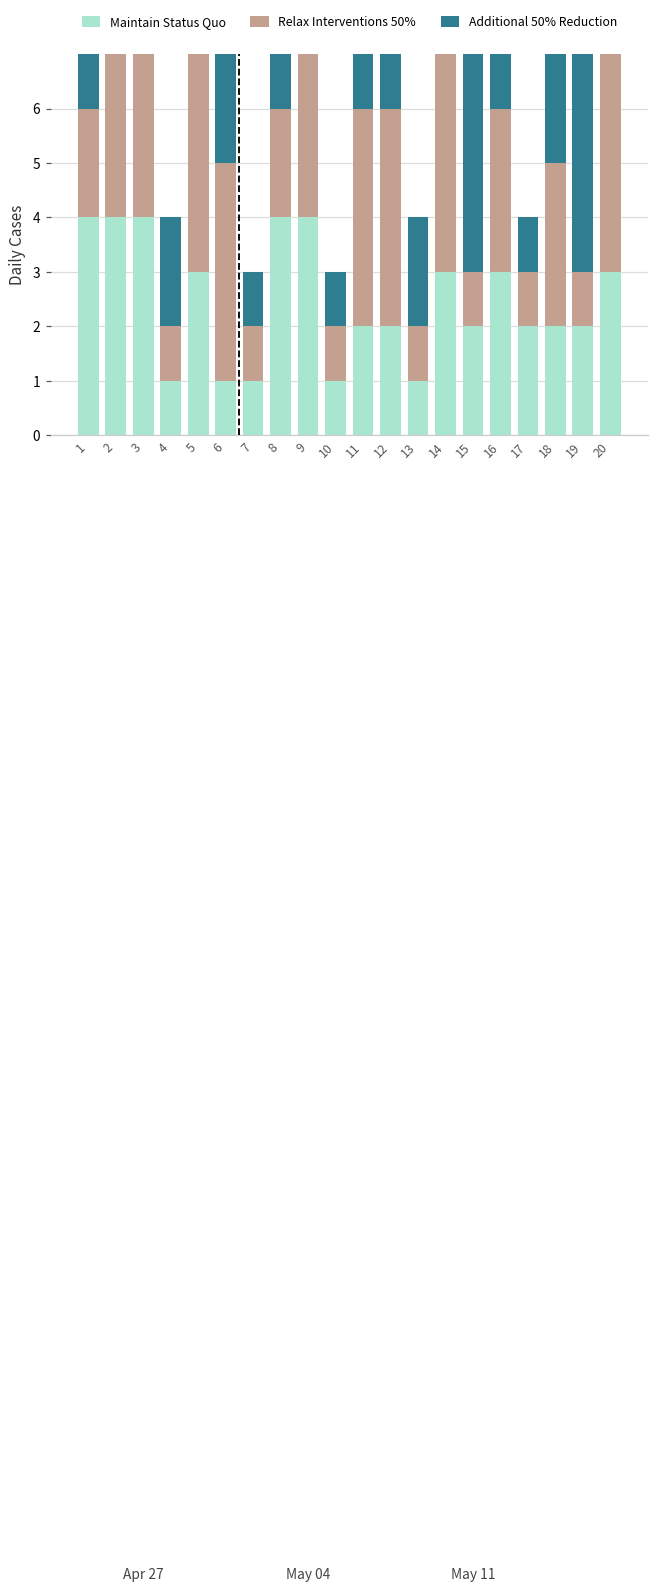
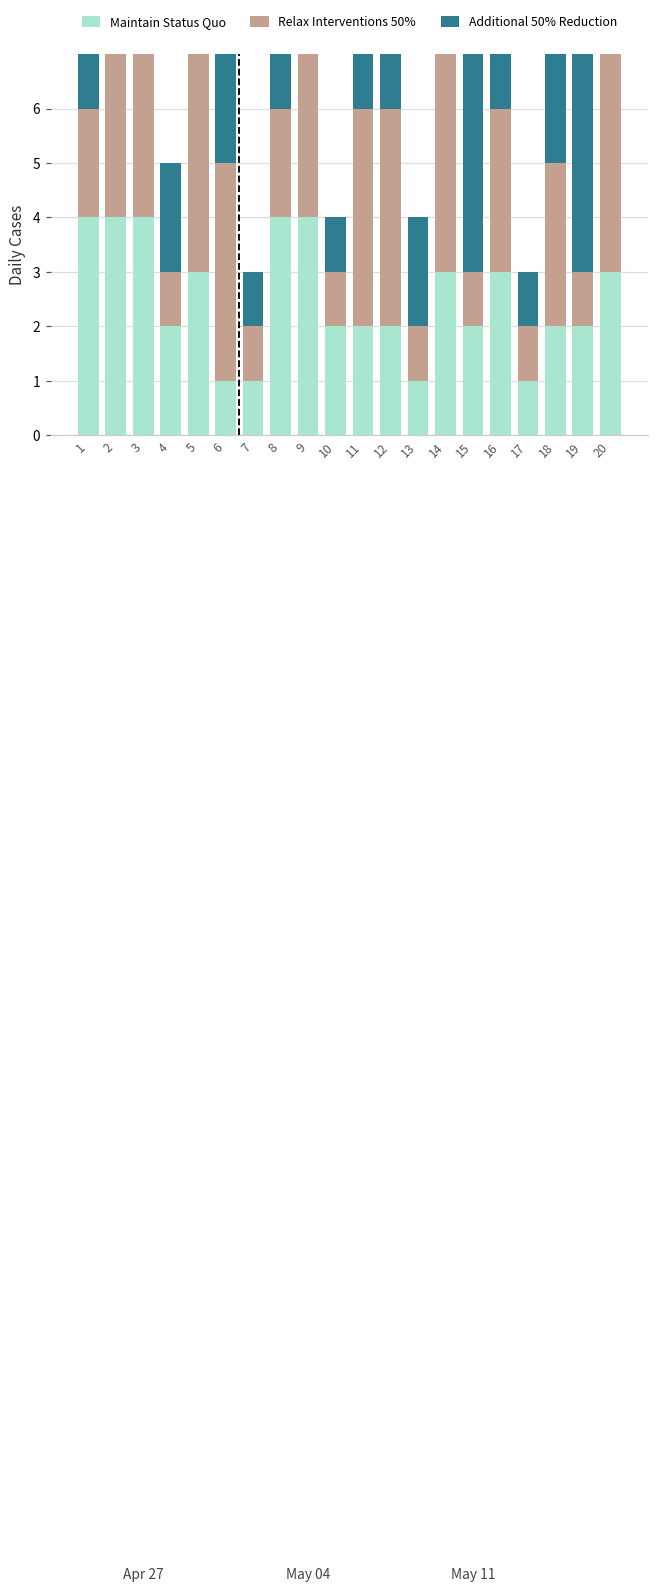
Maintain Status Quo, 4: 1 -> 2
Maintain Status Quo, 10: 1 -> 2
Maintain Status Quo, 17: 2 -> 1
